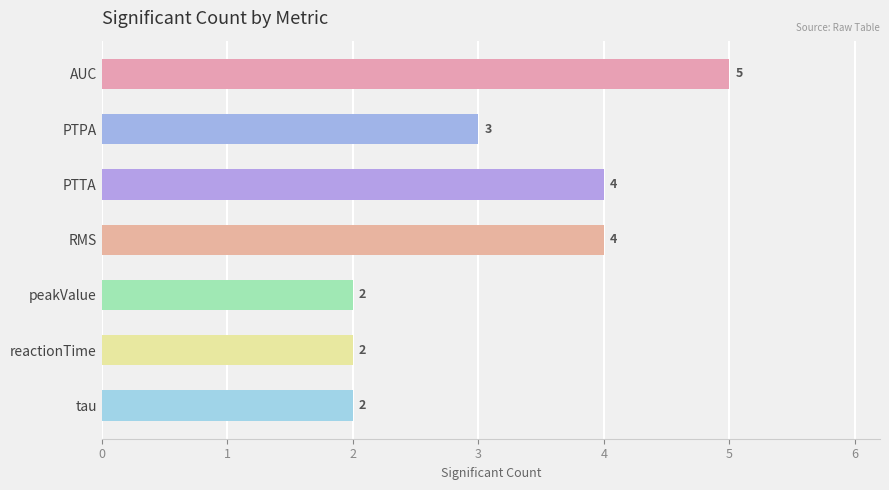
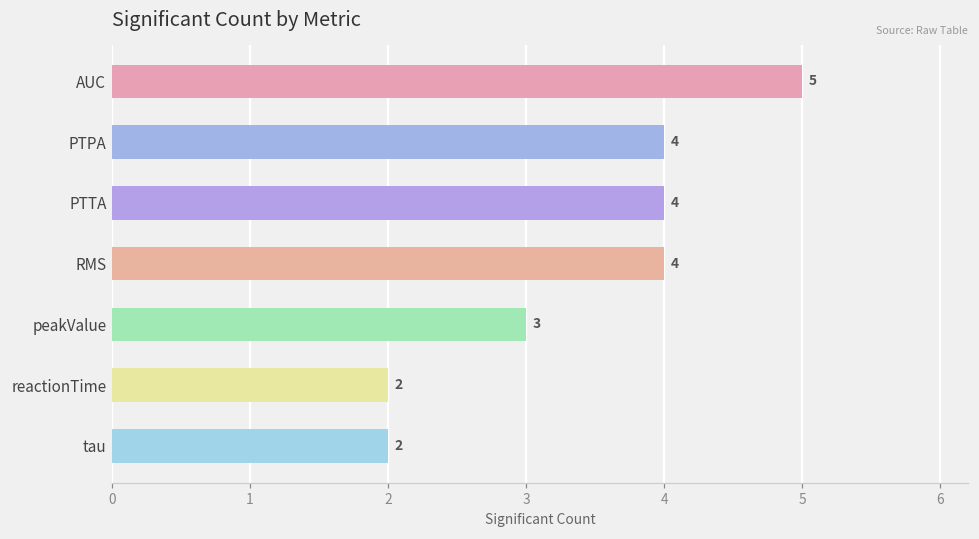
PTPA: 3 -> 4
peakValue: 2 -> 3
